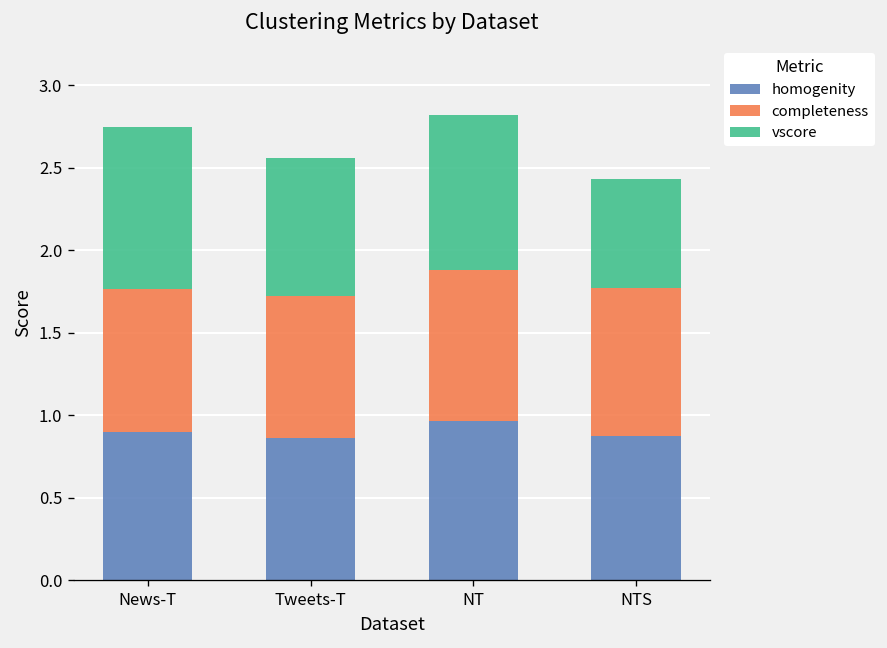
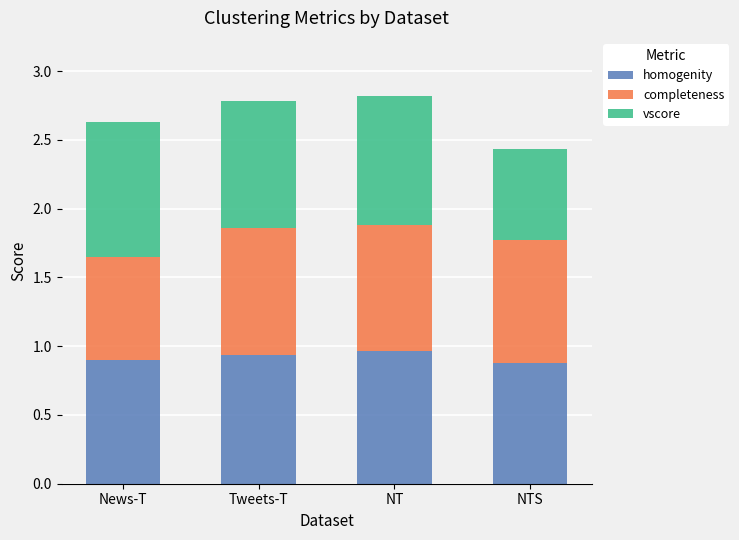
completeness, News-T: 0.87 -> 0.75
homogenity, Tweets-T: 0.86 -> 0.94
completeness, Tweets-T: 0.86 -> 0.92
vscore, Tweets-T: 0.84 -> 0.93
